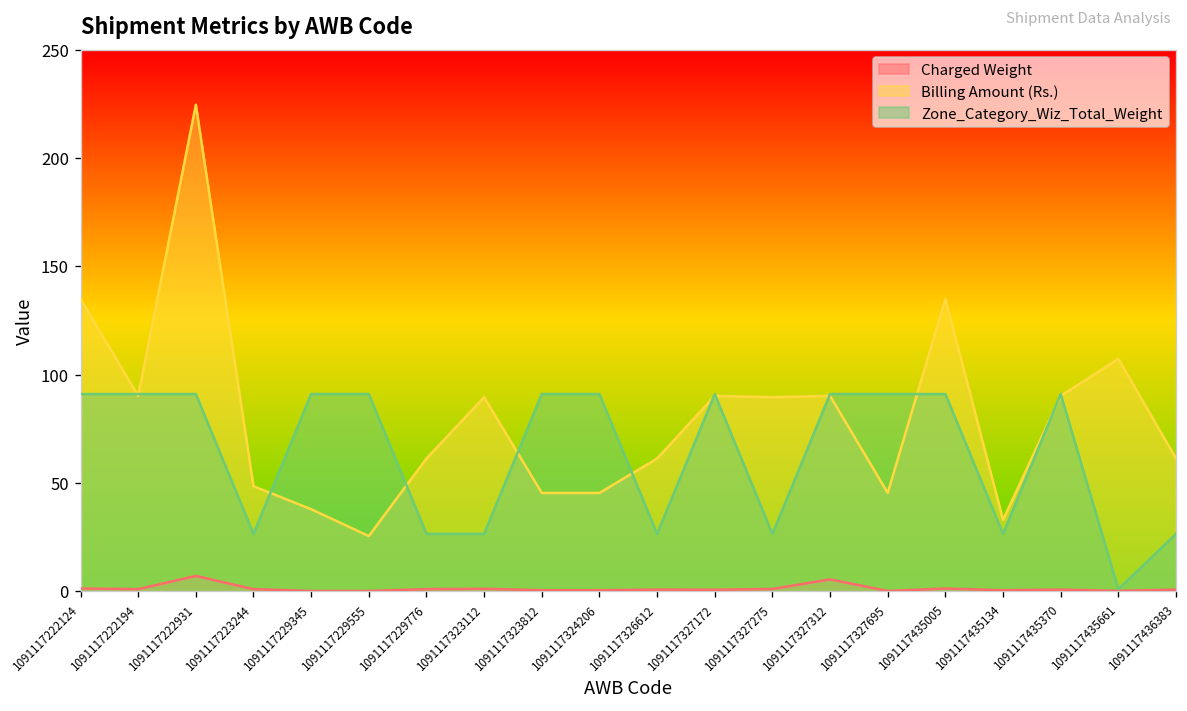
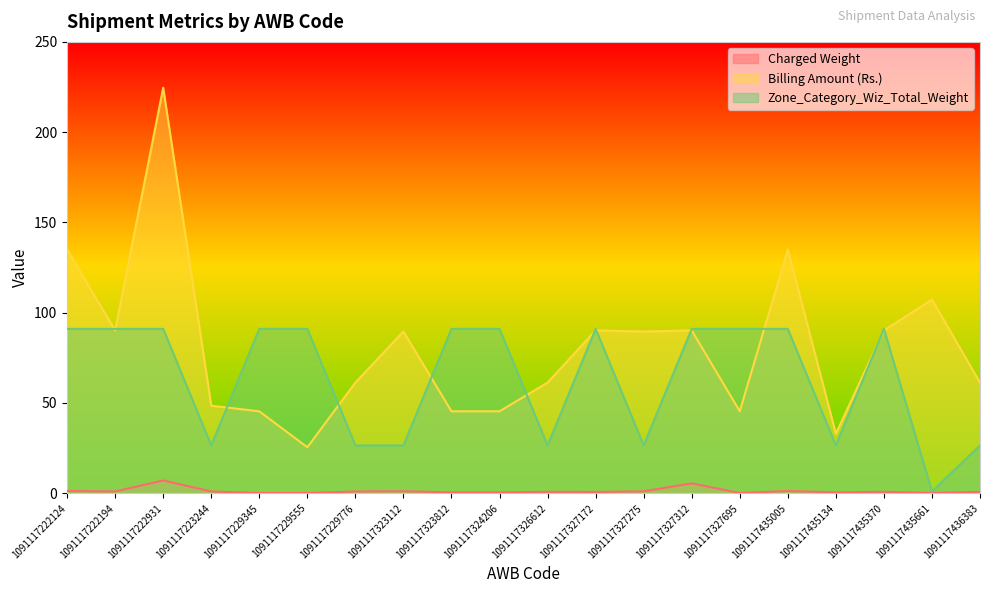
Billing Amount (Rs.), 1091117229345: 38 -> 45
